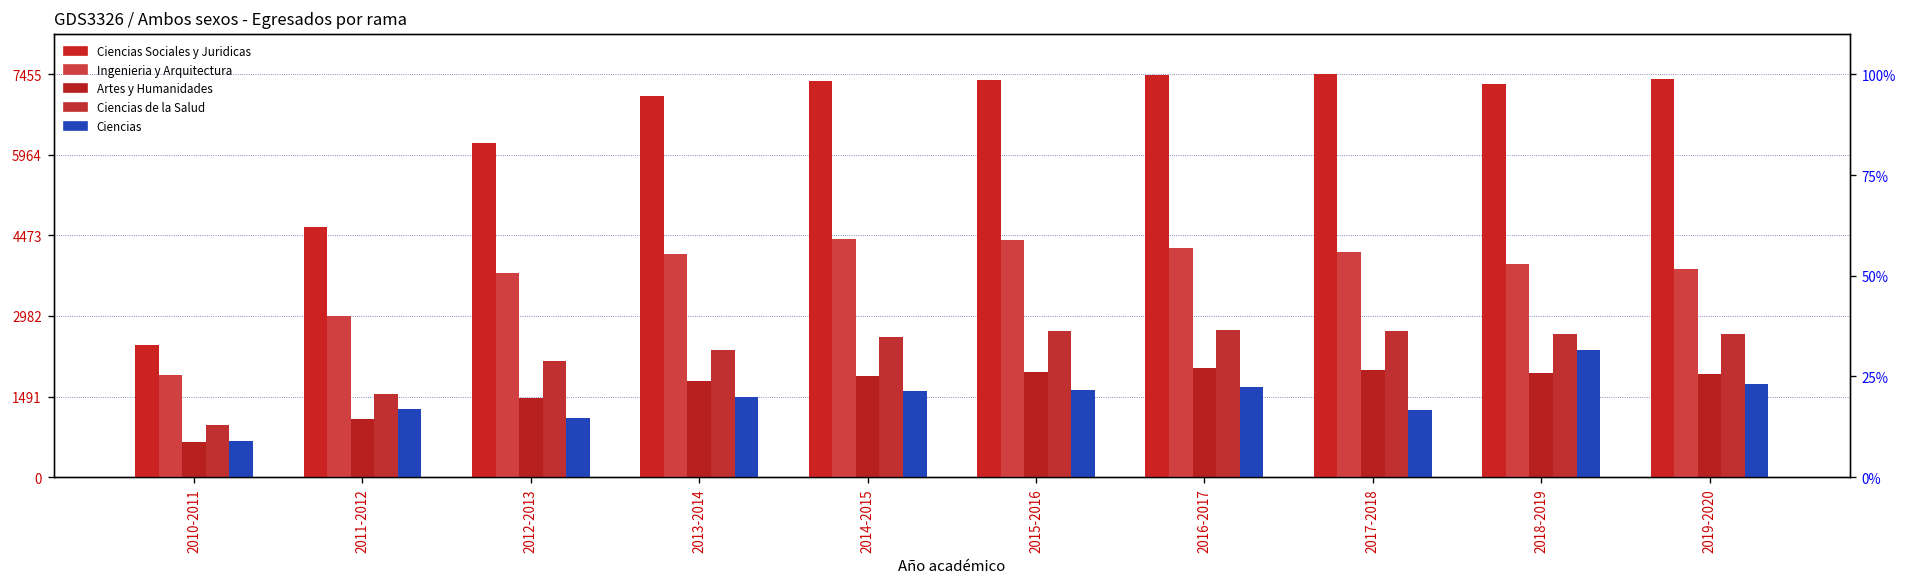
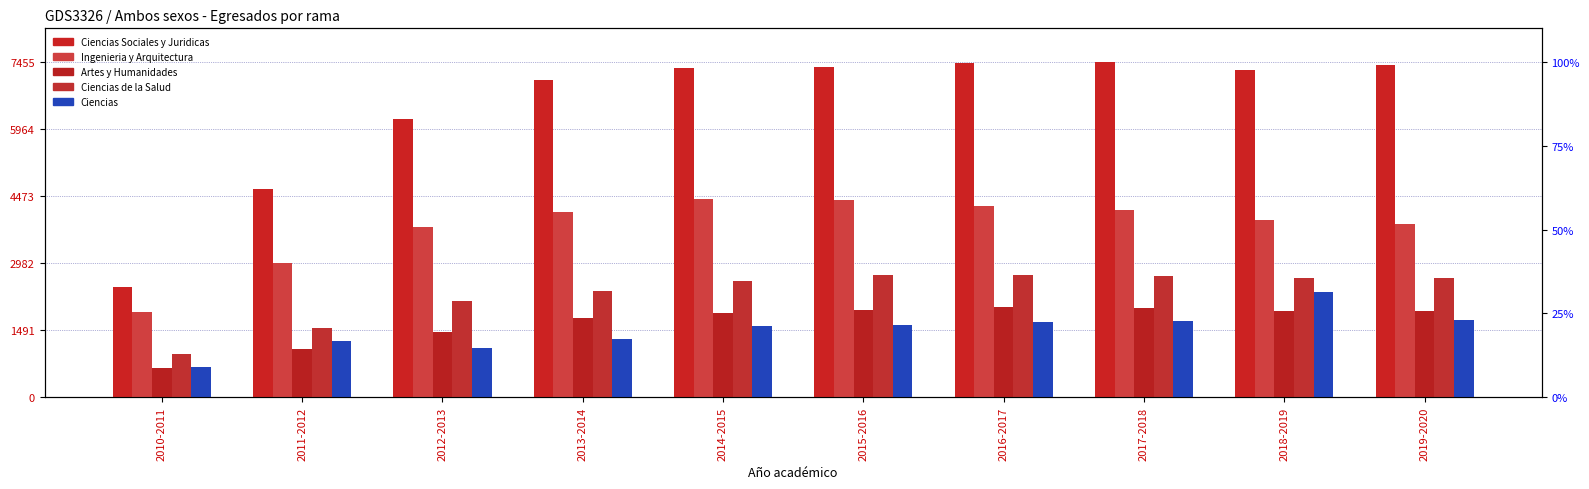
Ciencias, 2013-2014: 1500 -> 1300
Ciencias, 2017-2018: 1200 -> 1700
